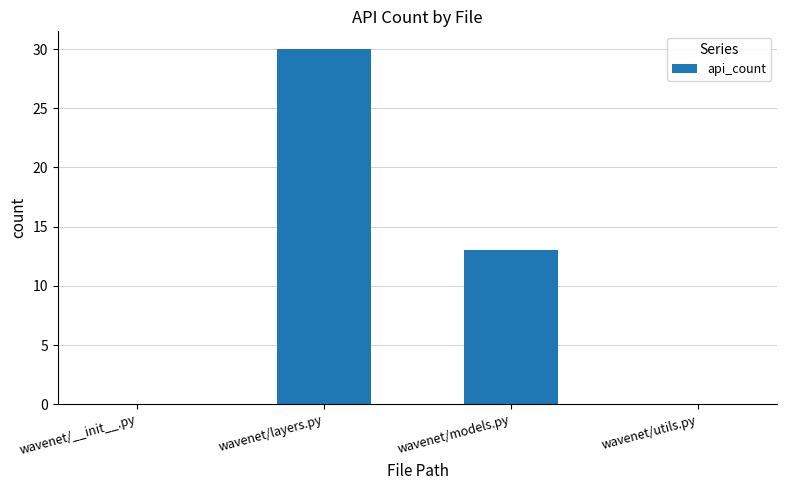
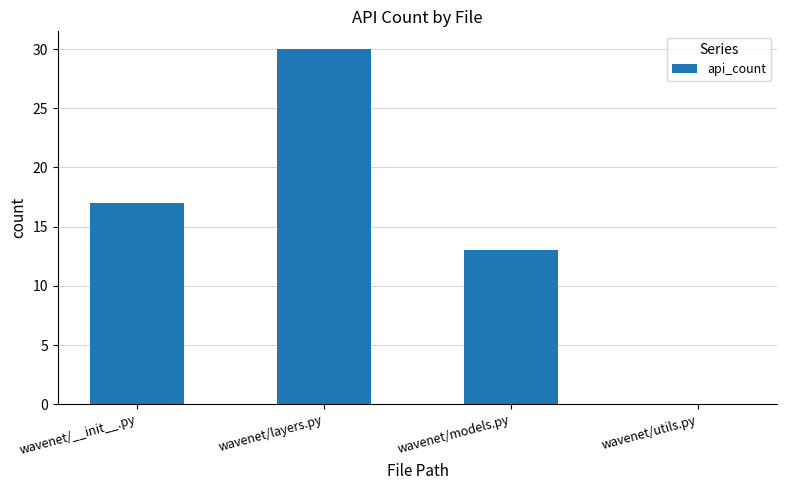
wavenet/__init__.py: 0 -> 17
